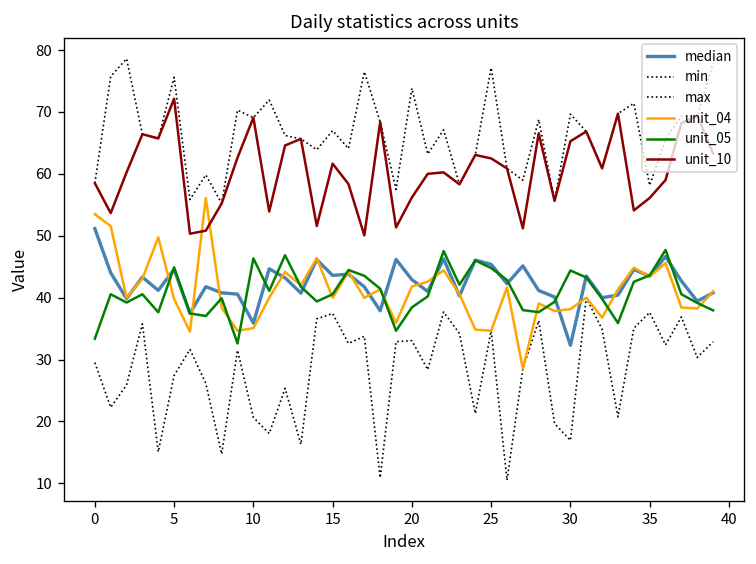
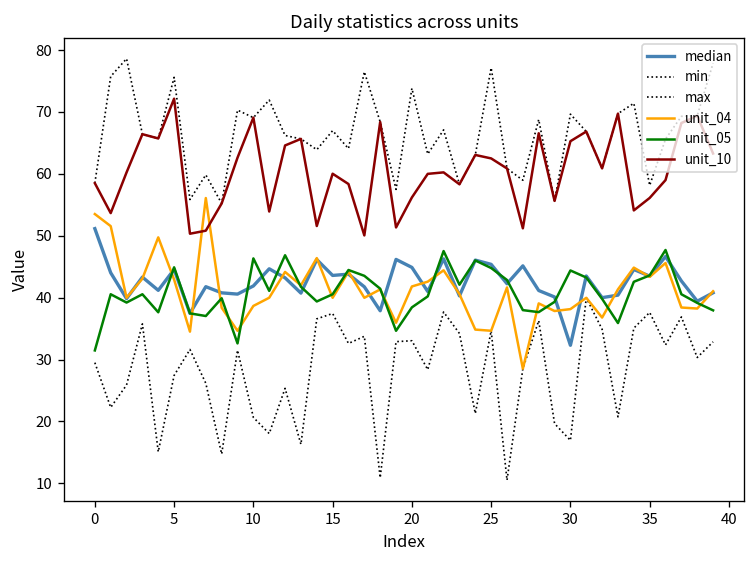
unit_05, 0: 33 -> 31
unit_04, 5: 40 -> 43
median, 10: 36 -> 42
unit_04, 10: 35 -> 39
unit_10, 15: 62 -> 60
median, 20: 43 -> 45
